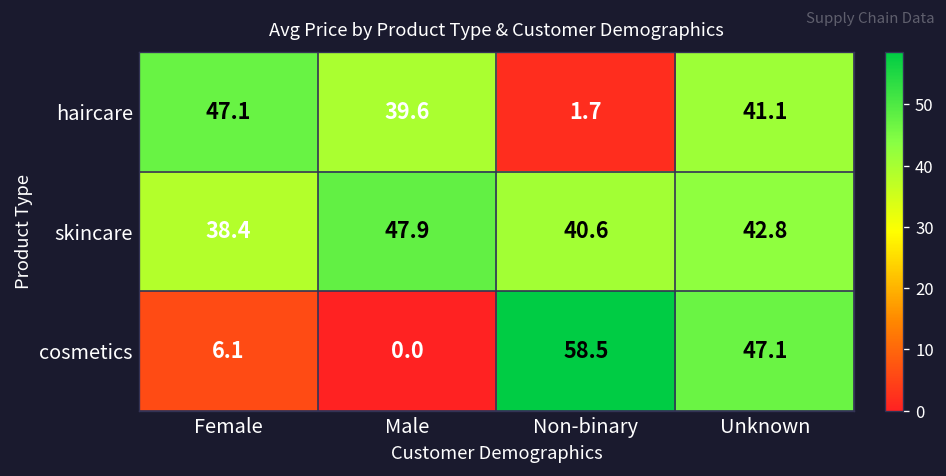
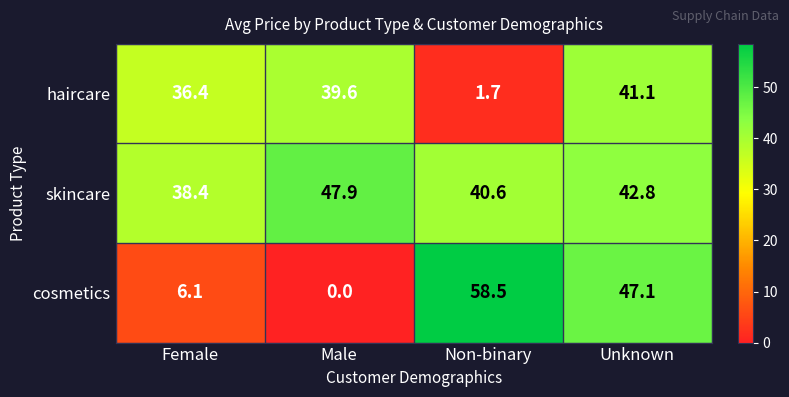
haircare, Female: 47.1 -> 36.4
